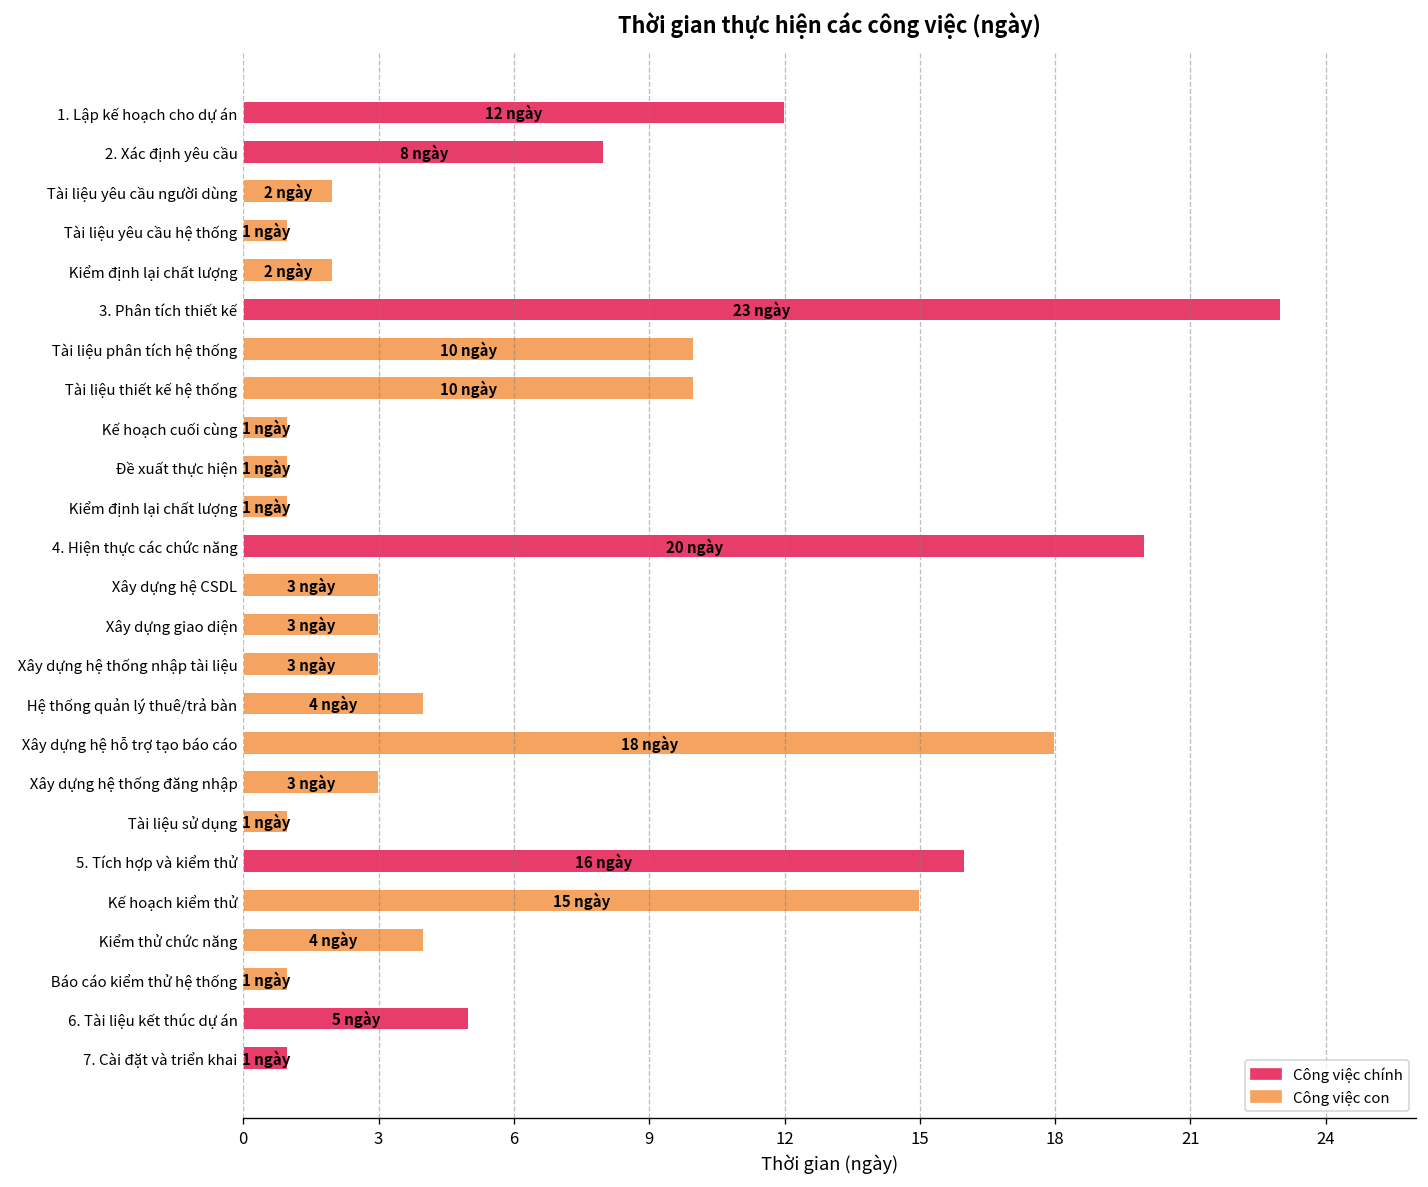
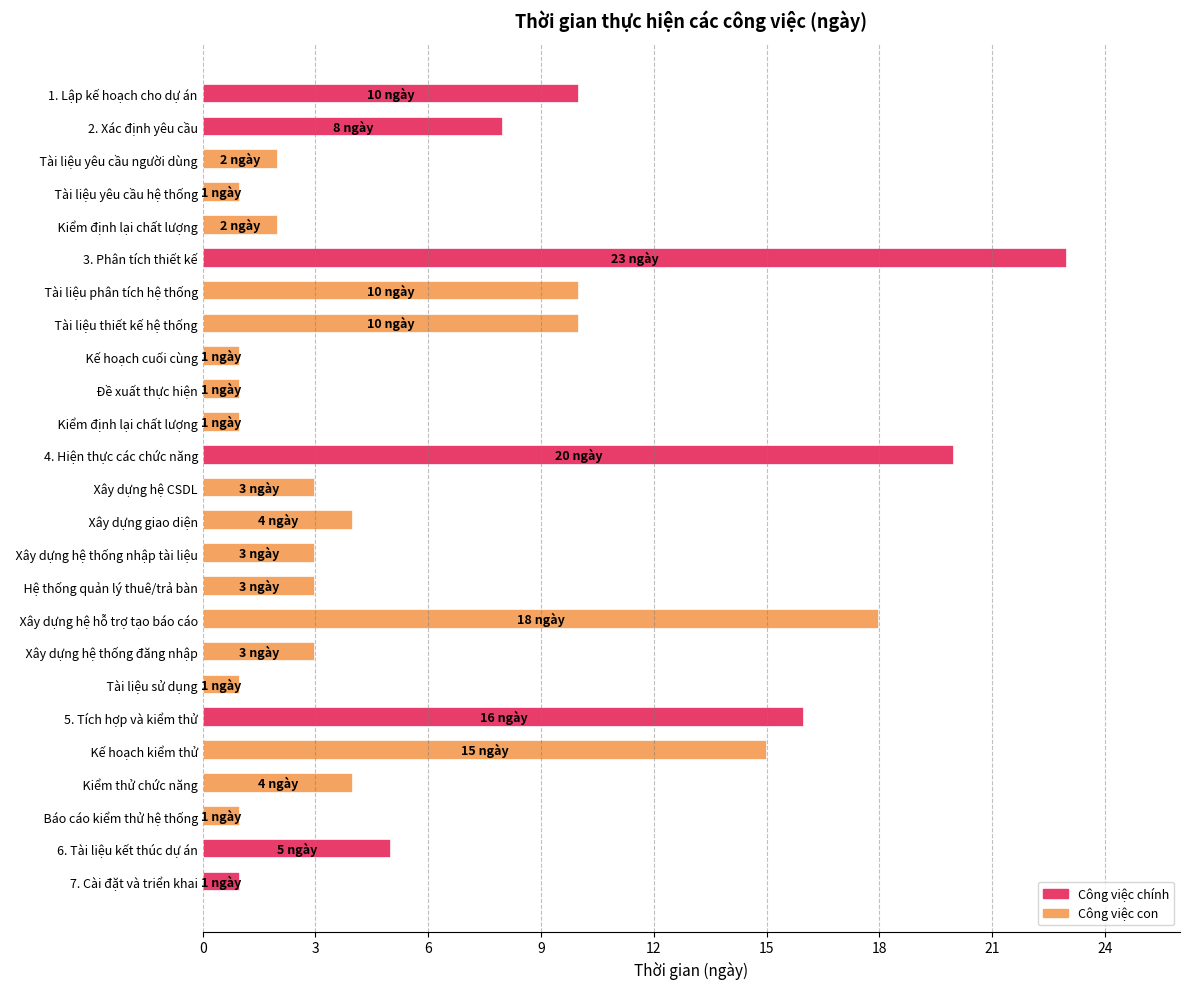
1. Lập kế hoạch cho dự án: 12 -> 10
Xây dựng giao diện: 3 -> 4
Hệ thống quản lý thuê/trả bàn: 4 -> 3
